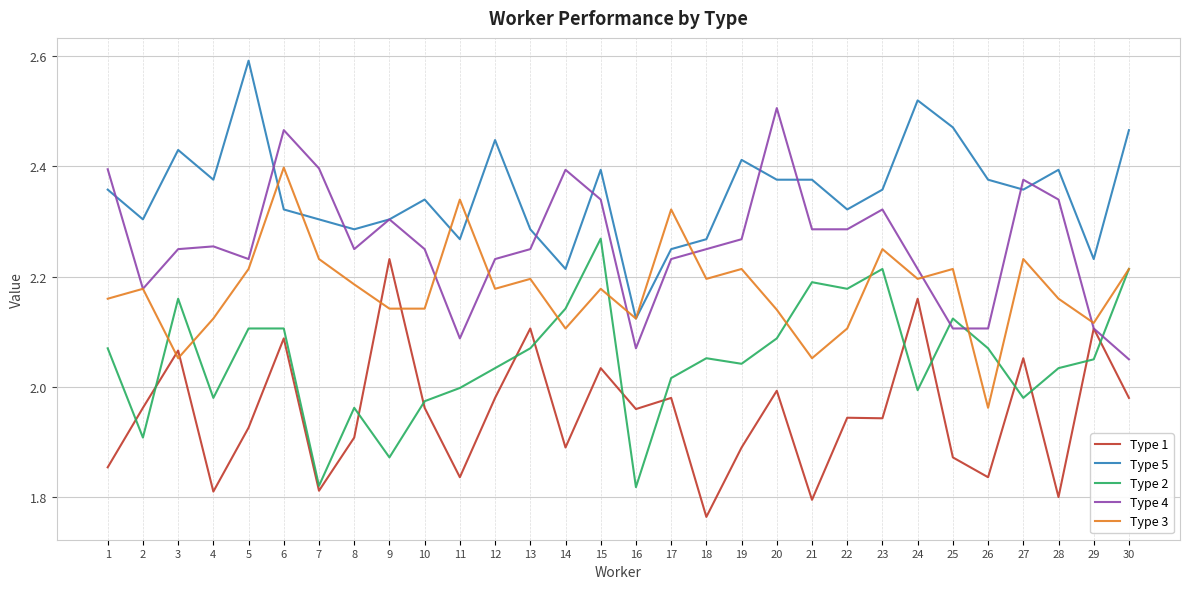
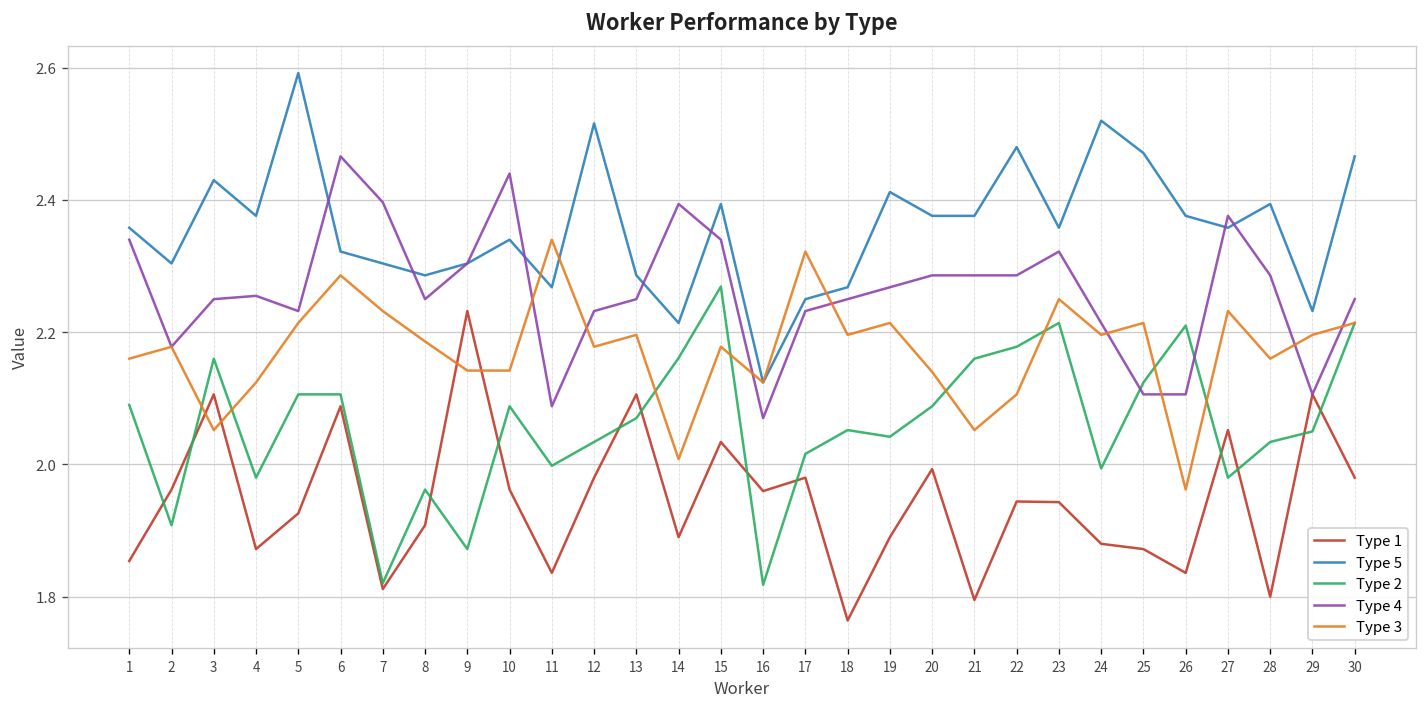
Type 2, 1: 2.07 -> 2.09
Type 4, 1: 2.39 -> 2.34
Type 1, 3: 2.07 -> 2.11
Type 1, 4: 1.81 -> 1.87
Type 3, 6: 2.40 -> 2.29
Type 2, 10: 1.97 -> 2.09
Type 4, 10: 2.25 -> 2.44
Type 5, 12: 2.45 -> 2.52
Type 2, 14: 2.14 -> 2.16
Type 3, 14: 2.11 -> 2.01
Type 4, 20: 2.51 -> 2.29
Type 2, 21: 2.19 -> 2.16
Type 5, 22: 2.32 -> 2.48
Type 1, 24: 2.16 -> 1.88
Type 2, 26: 2.07 -> 2.21
Type 4, 28: 2.34 -> 2.29
Type 3, 29: 2.12 -> 2.20
Type 4, 30: 2.05 -> 2.25
